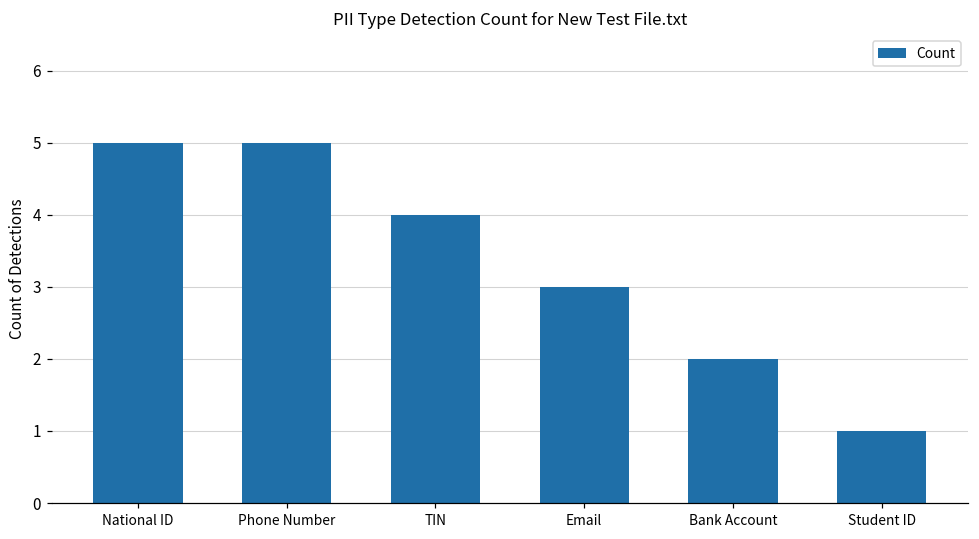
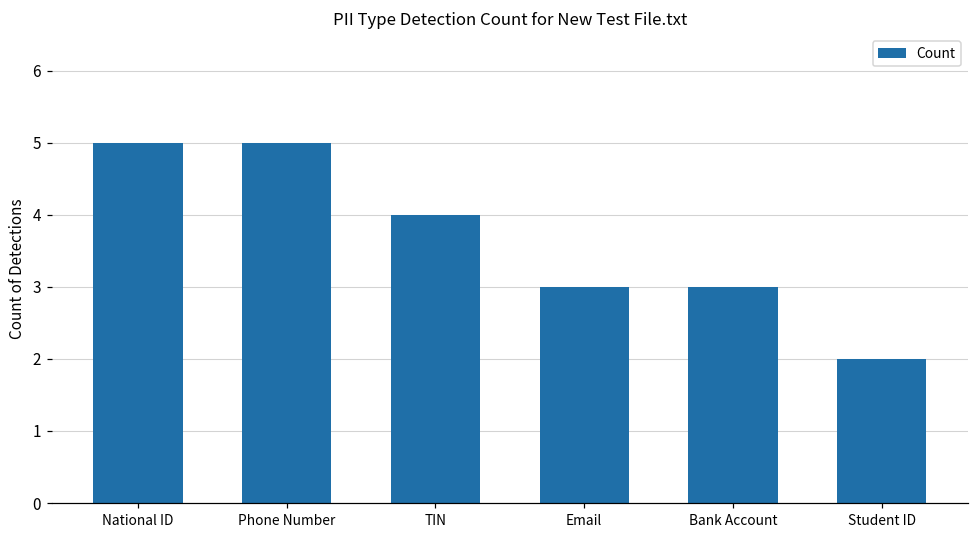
Bank Account: 2 -> 3
Student ID: 1 -> 2
